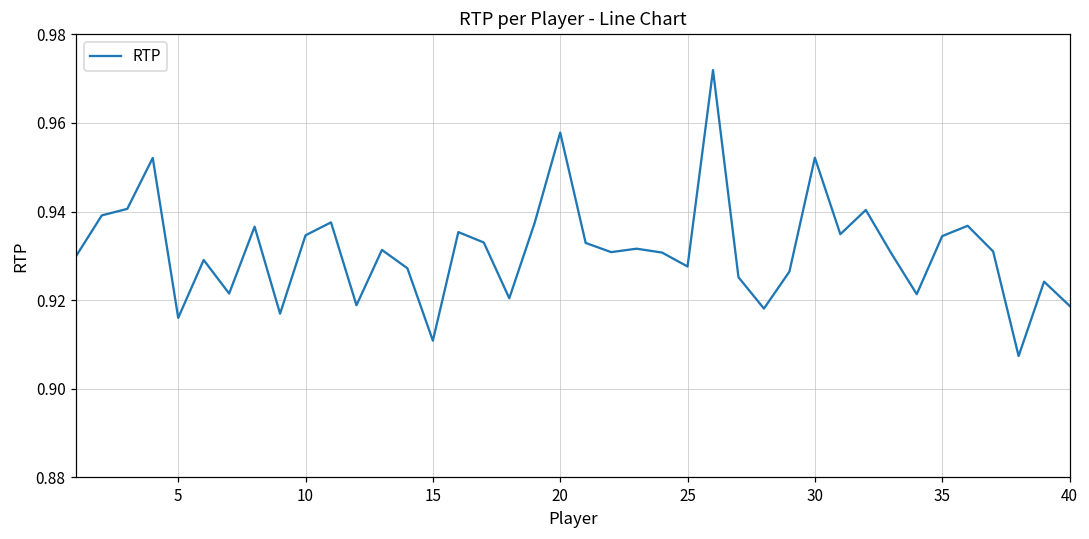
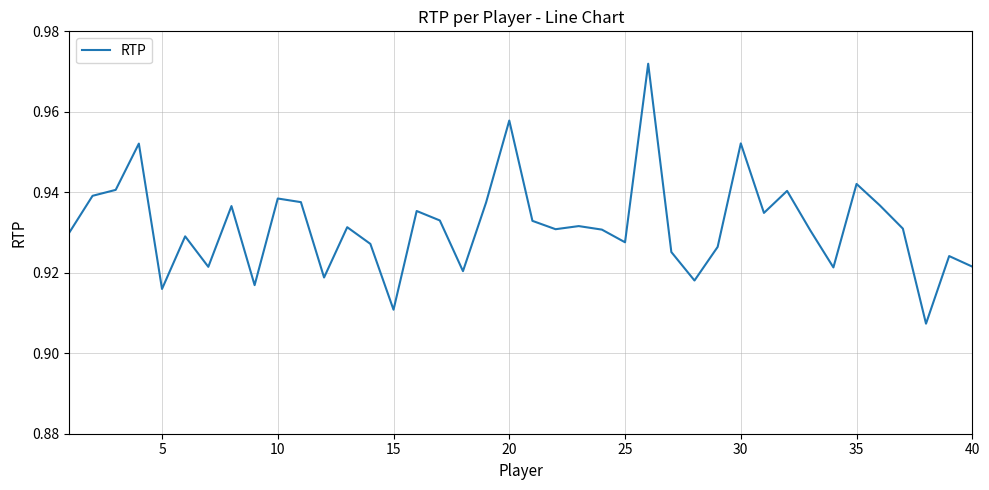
10: 0.935 -> 0.938
35: 0.934 -> 0.942
40: 0.919 -> 0.922
